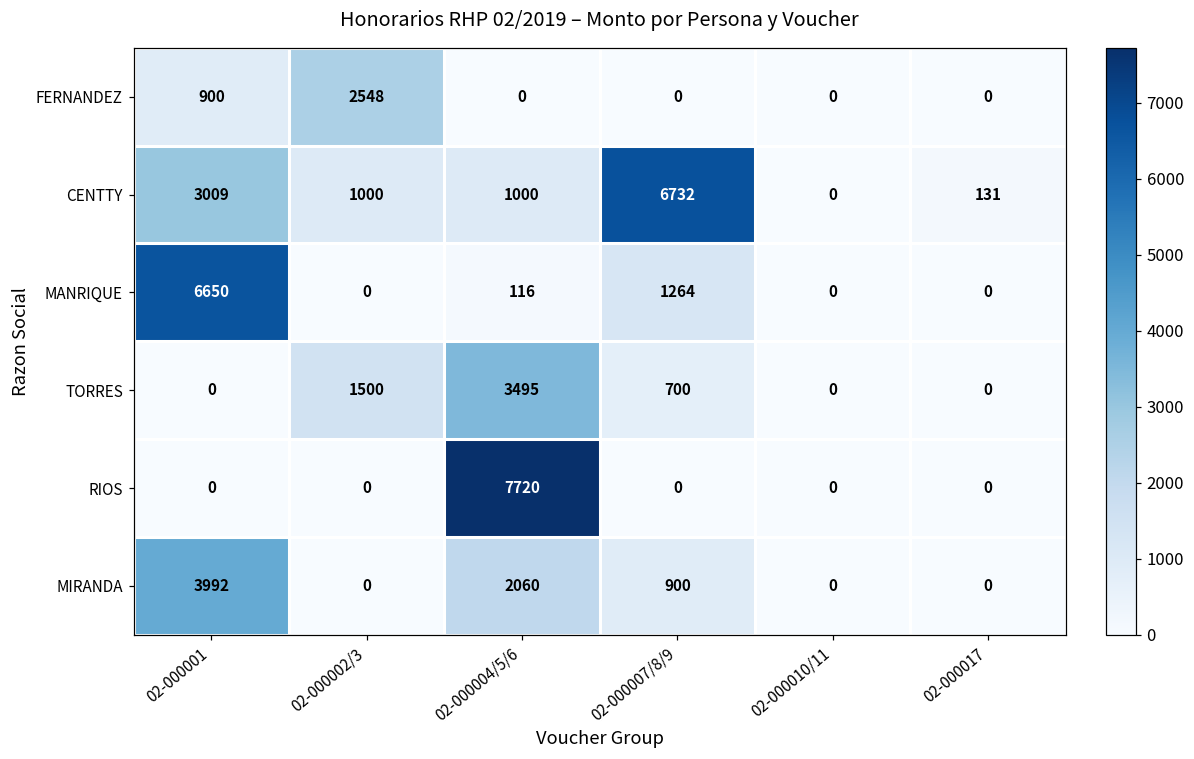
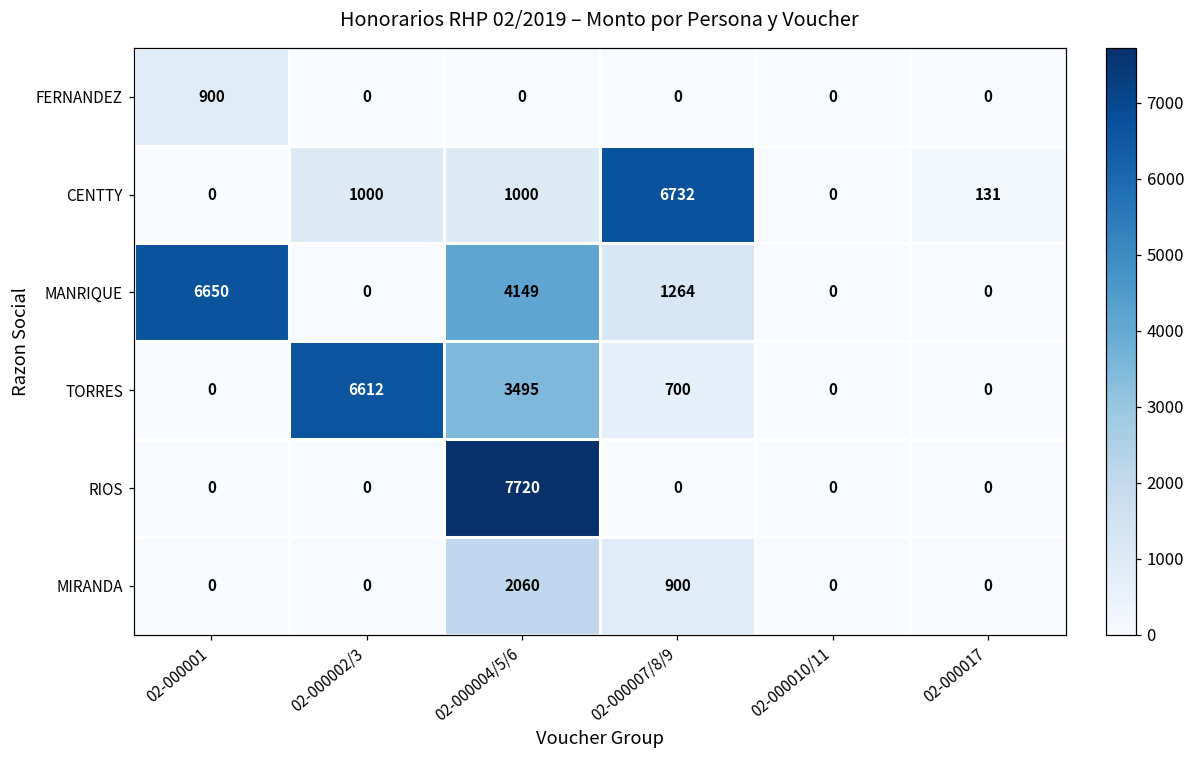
FERNANDEZ, 02-000002/3: 2548 -> 0
CENTTY, 02-000001: 3009 -> 0
MANRIQUE, 02-000004/5/6: 116 -> 4149
TORRES, 02-000002/3: 1500 -> 6612
MIRANDA, 02-000001: 3992 -> 0
